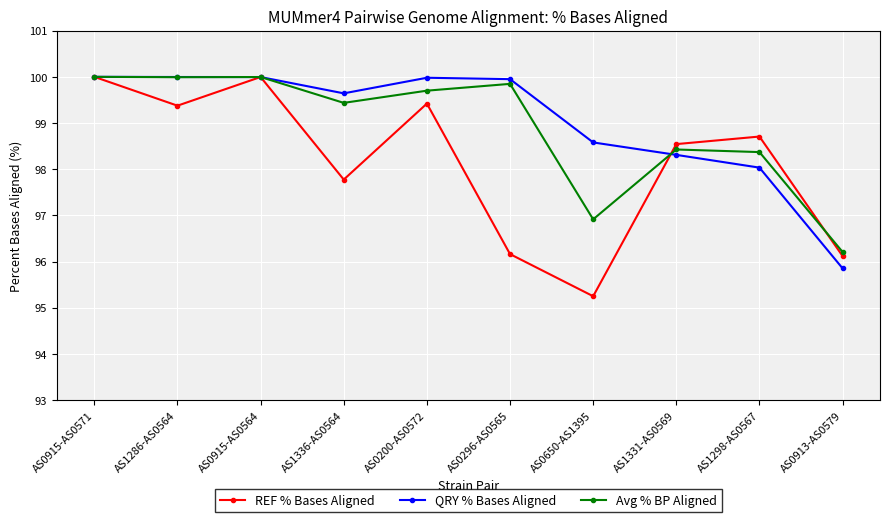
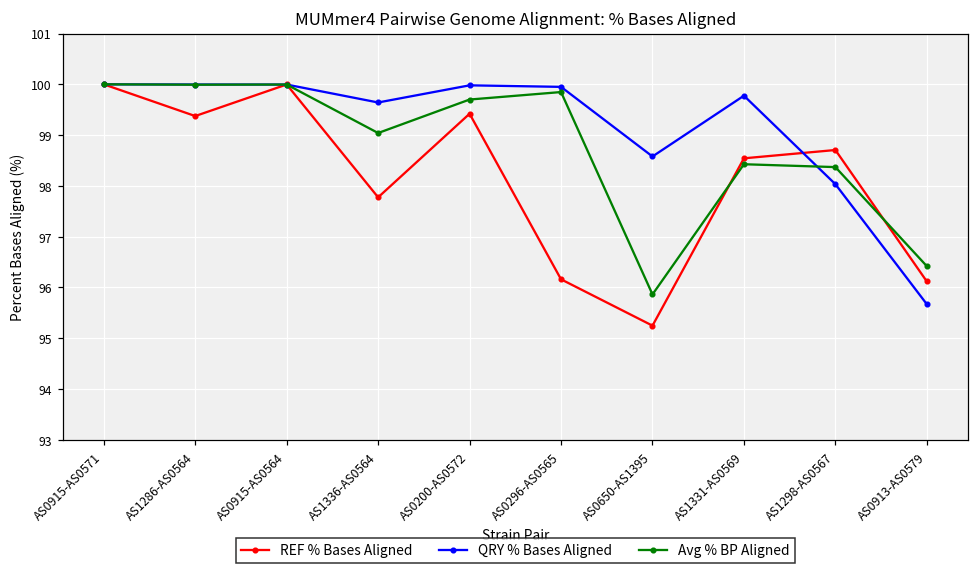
Avg % BP Aligned, AS1336-AS0564: 99.4 -> 99.0
Avg % BP Aligned, AS0650-AS1395: 96.9 -> 95.9
QRY % Bases Aligned, AS1331-AS0569: 98.3 -> 99.8
QRY % Bases Aligned, AS0913-AS0579: 95.9 -> 95.7
Avg % BP Aligned, AS0913-AS0579: 96.2 -> 96.4
